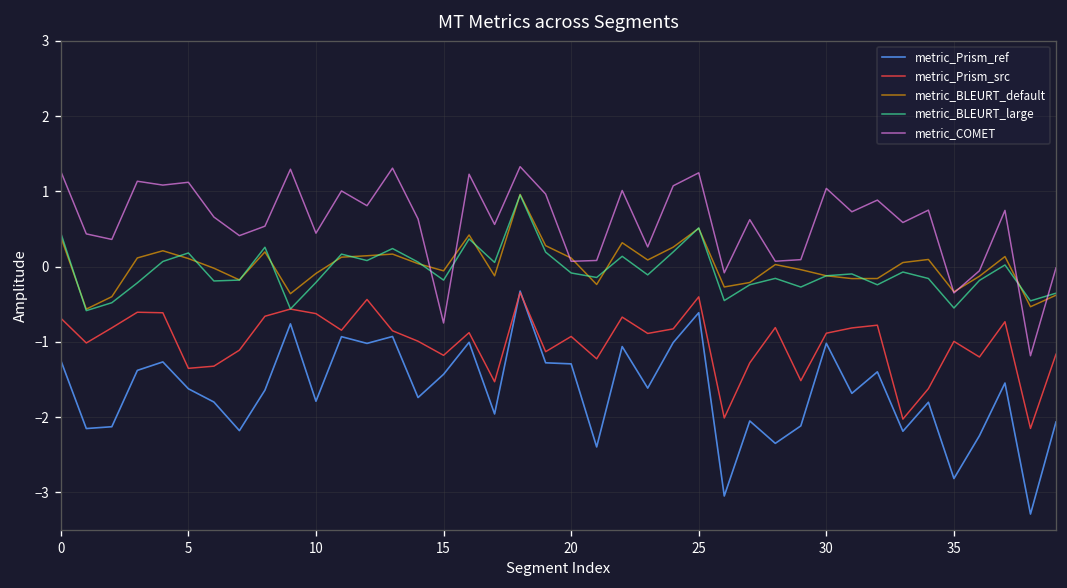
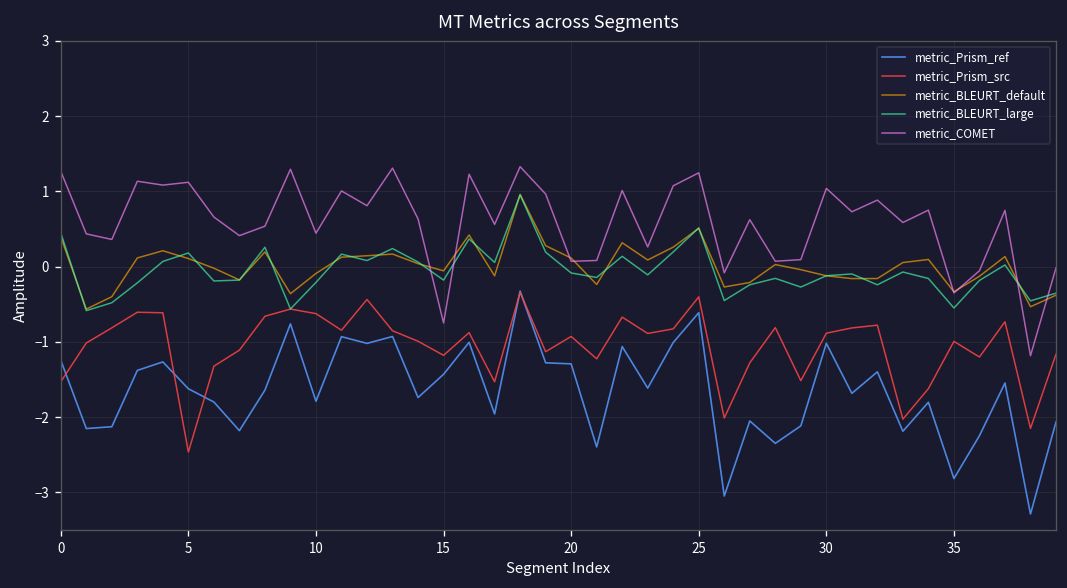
metric_Prism_src, 0: -0.7 -> -1.5
metric_Prism_src, 5: -1.4 -> -2.5
